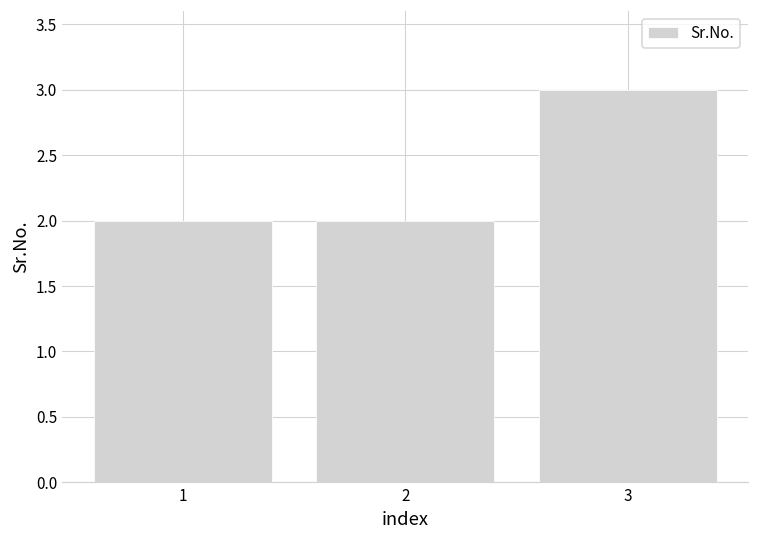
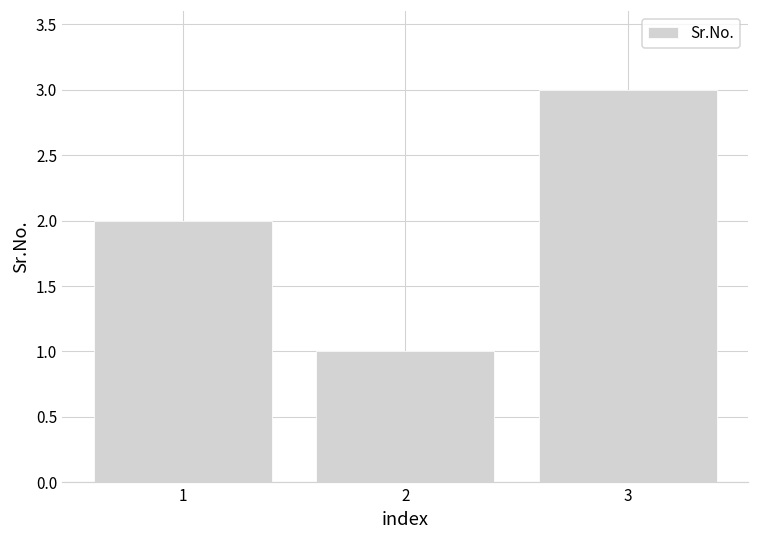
2: 2 -> 1
